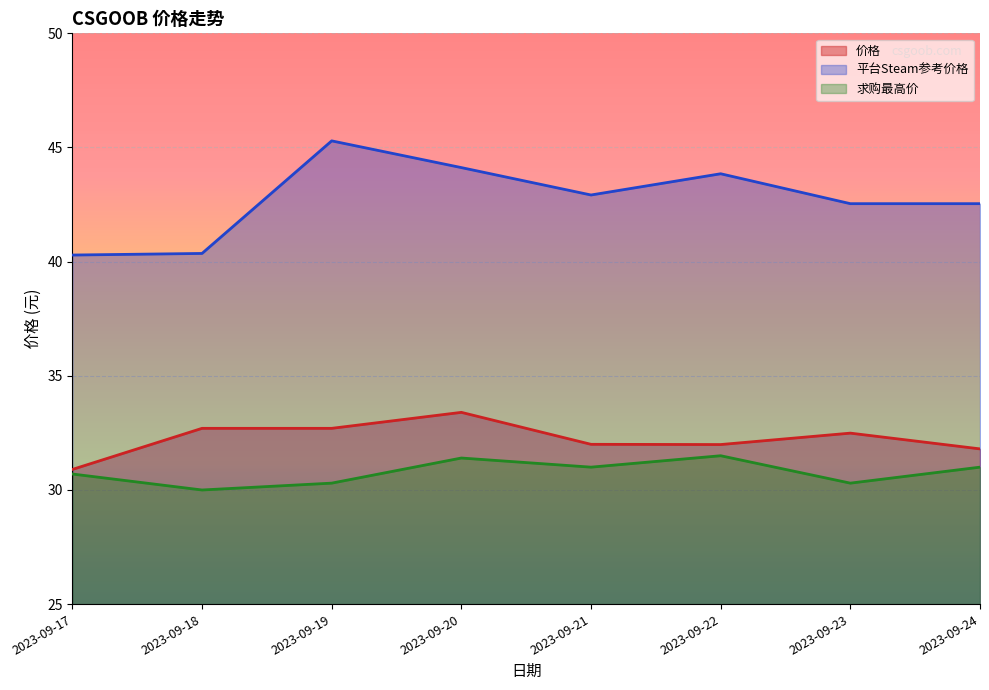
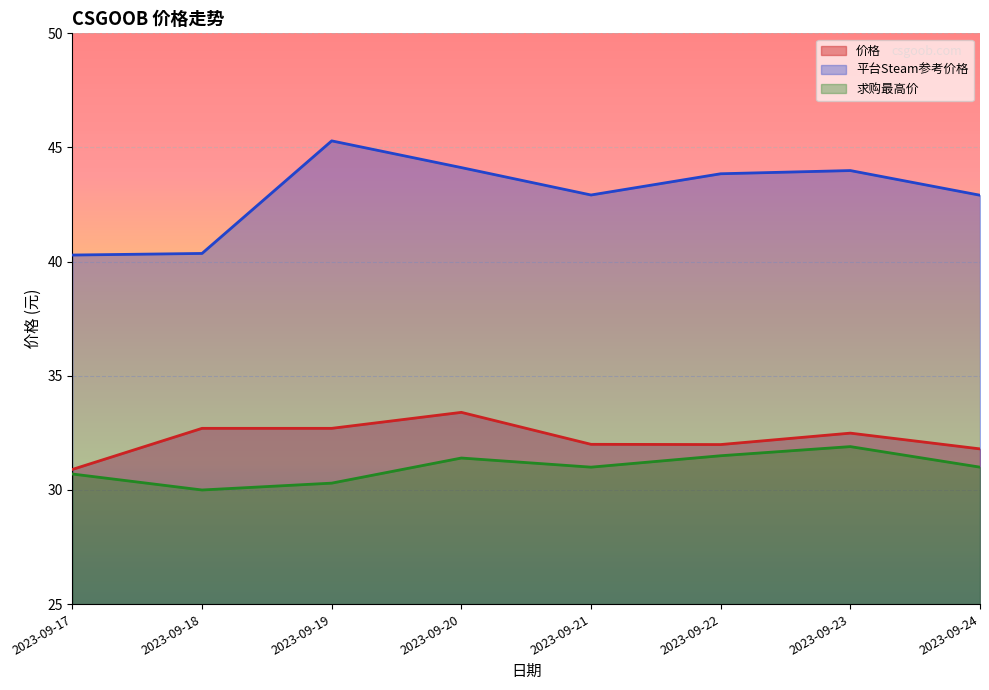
平台Steam参考价格, 2023-09-23: 42.5 -> 44.0
求购最高价, 2023-09-23: 30.3 -> 31.9
平台Steam参考价格, 2023-09-24: 42.5 -> 42.9
